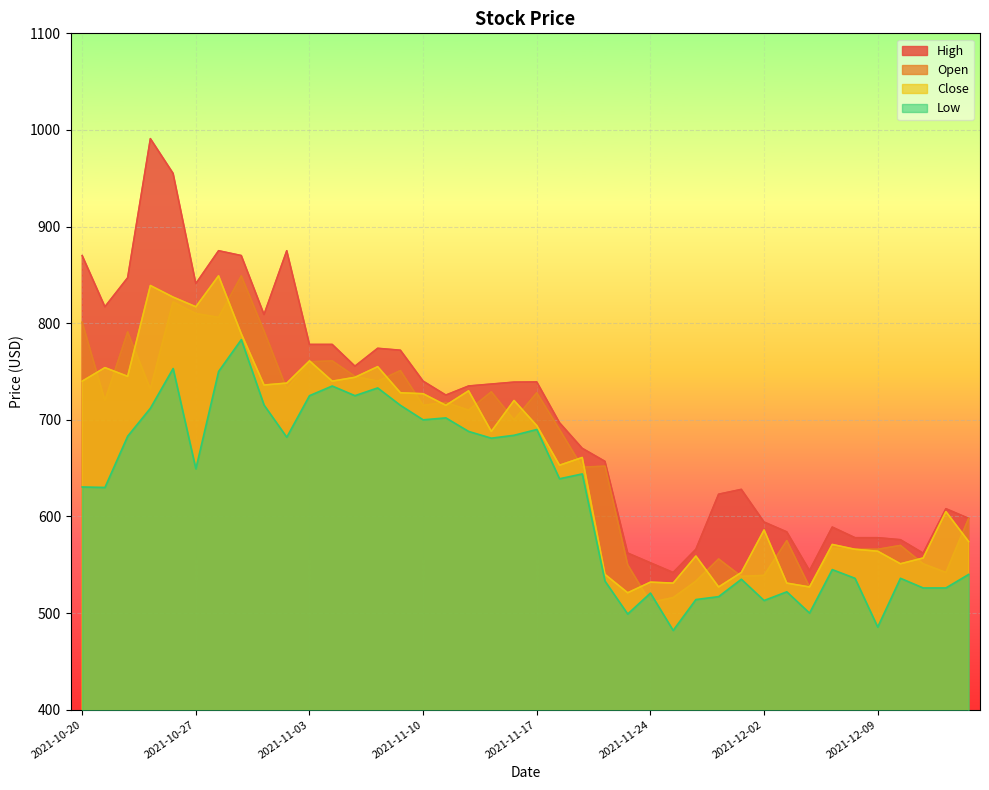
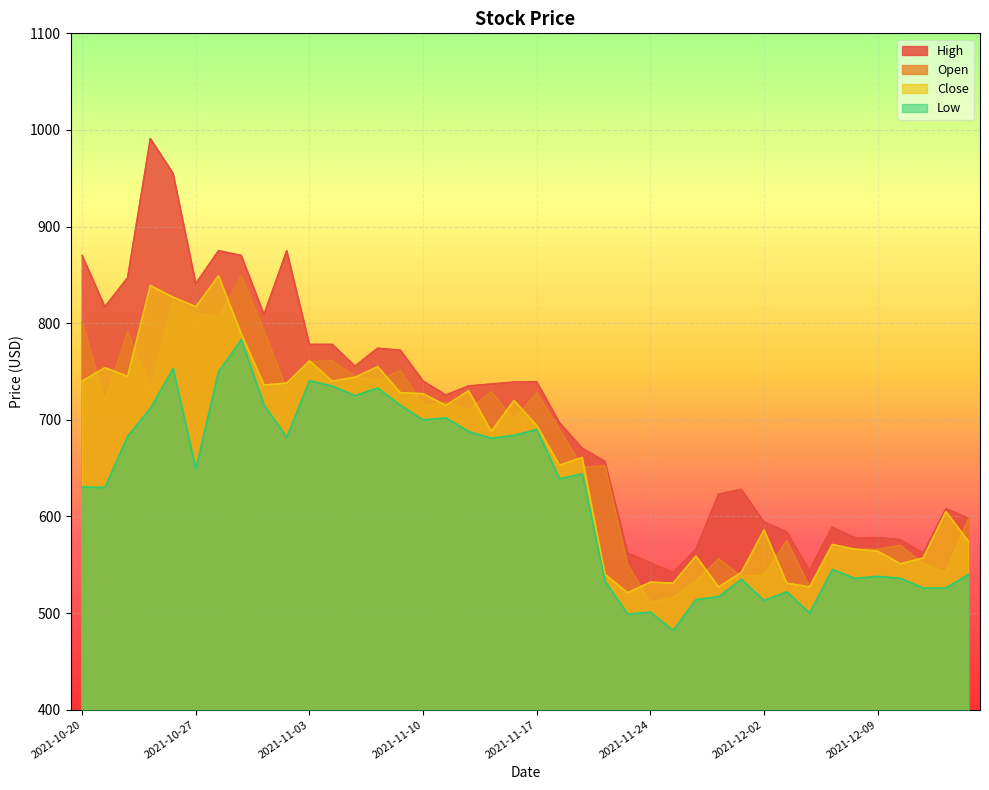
Low, 2021-11-03: 730 -> 740
Low, 2021-11-24: 520 -> 500
Low, 2021-12-09: 490 -> 540
